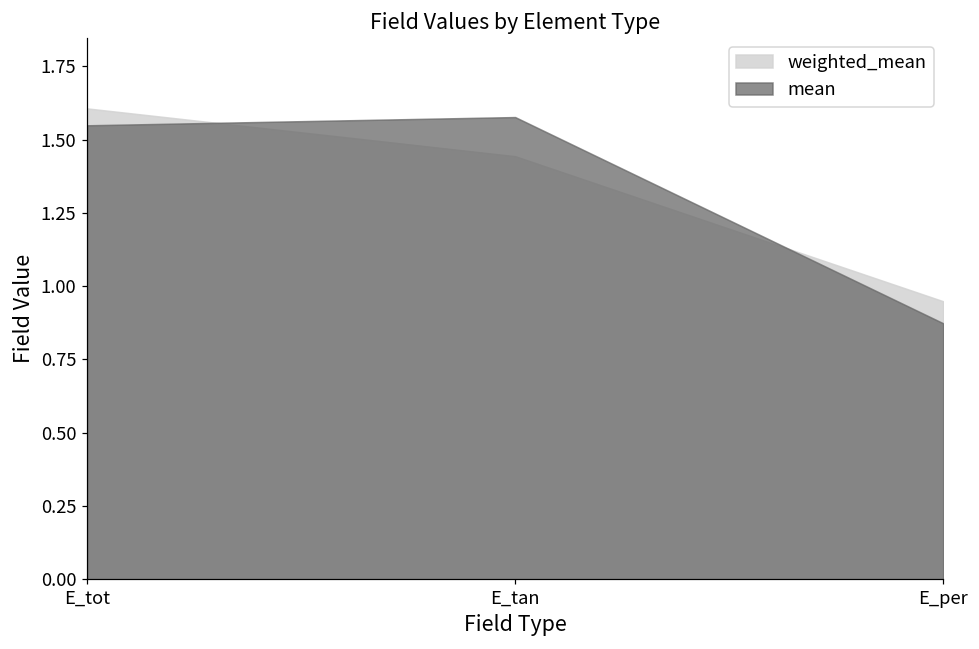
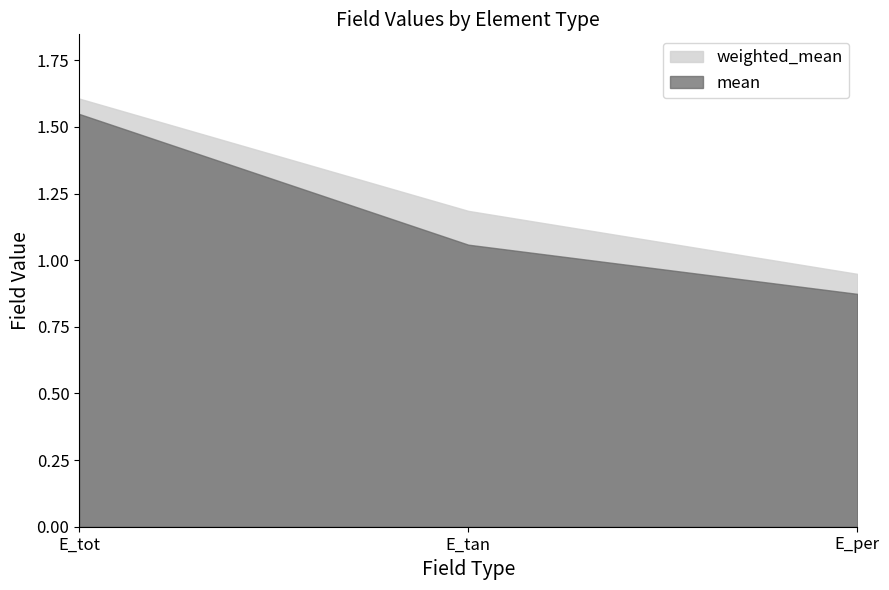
weighted_mean, E_tan: 1.44 -> 1.18
mean, E_tan: 1.58 -> 1.06
